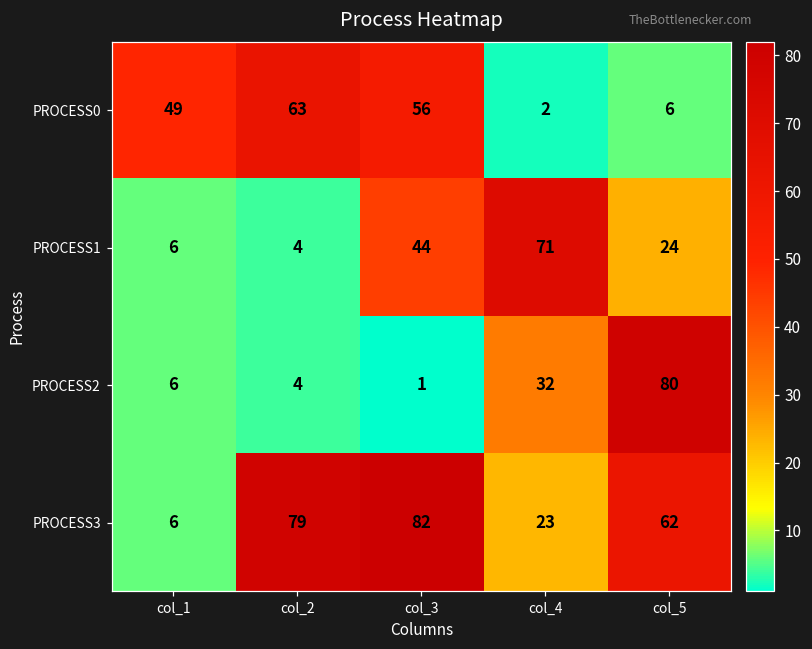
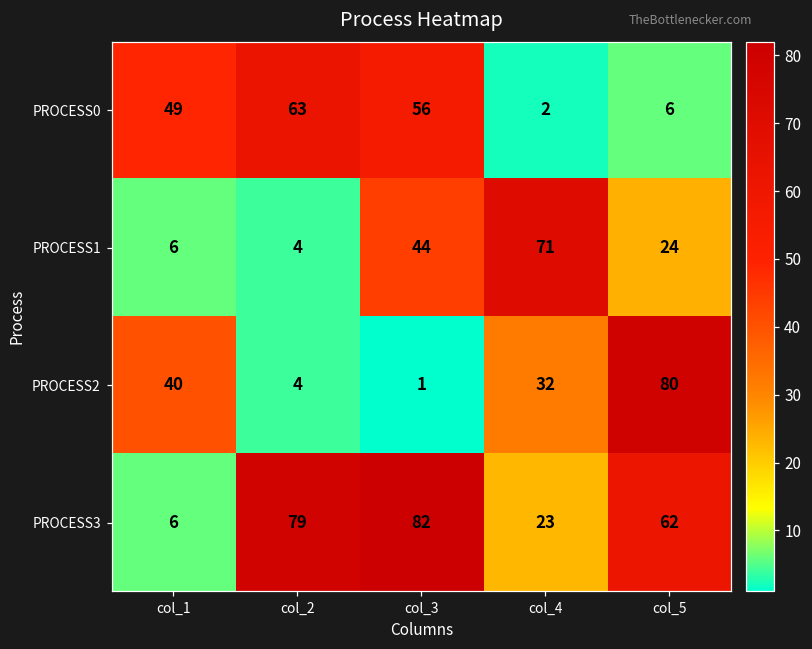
PROCESS2, col_1: 6 -> 40
